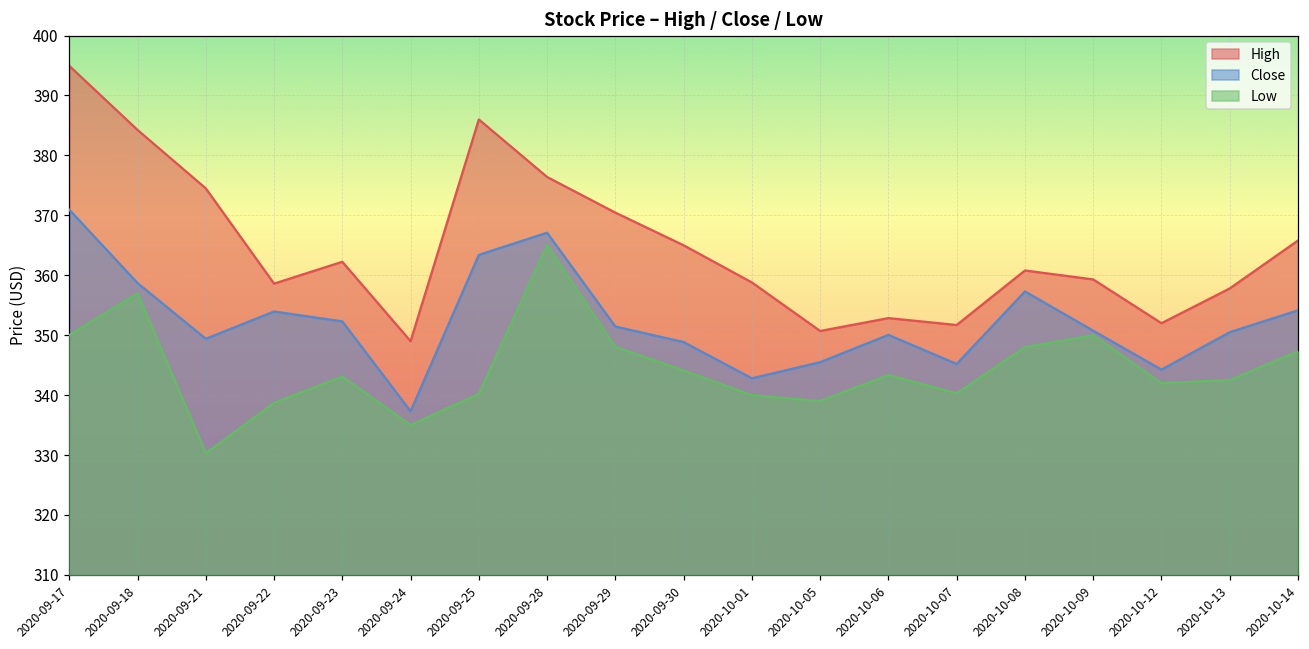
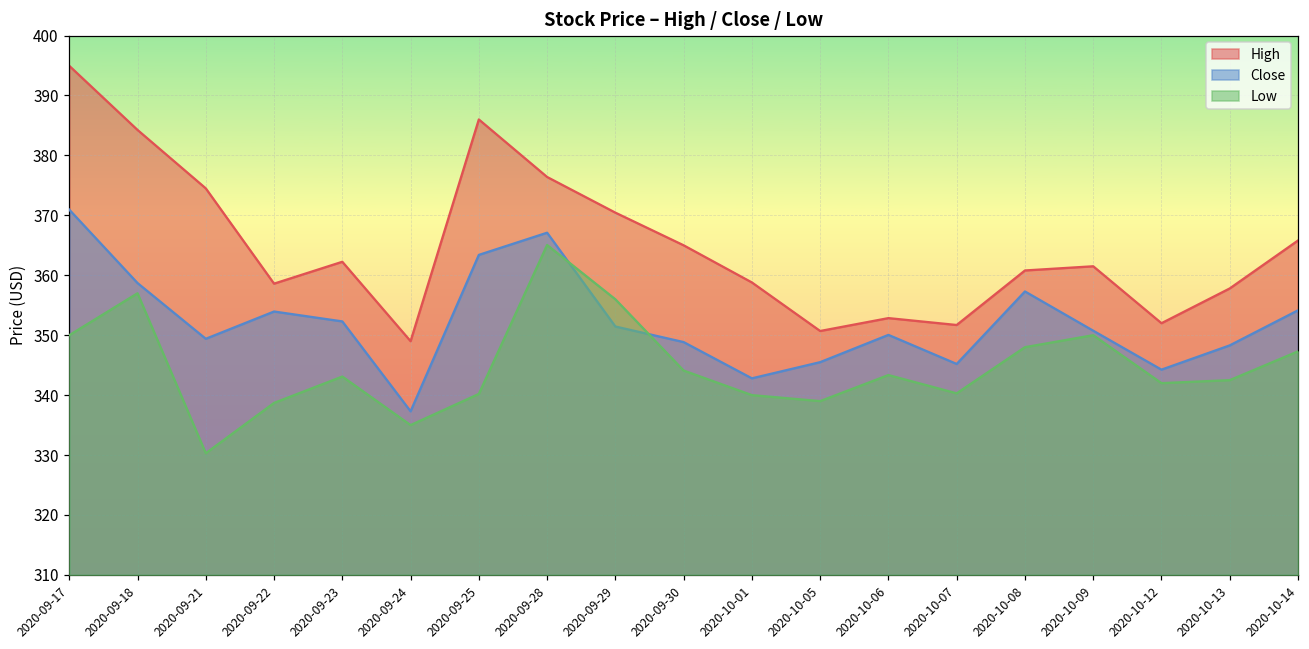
Low, 2020-09-29: 348 -> 356
High, 2020-10-09: 359 -> 362
Close, 2020-10-13: 351 -> 348
